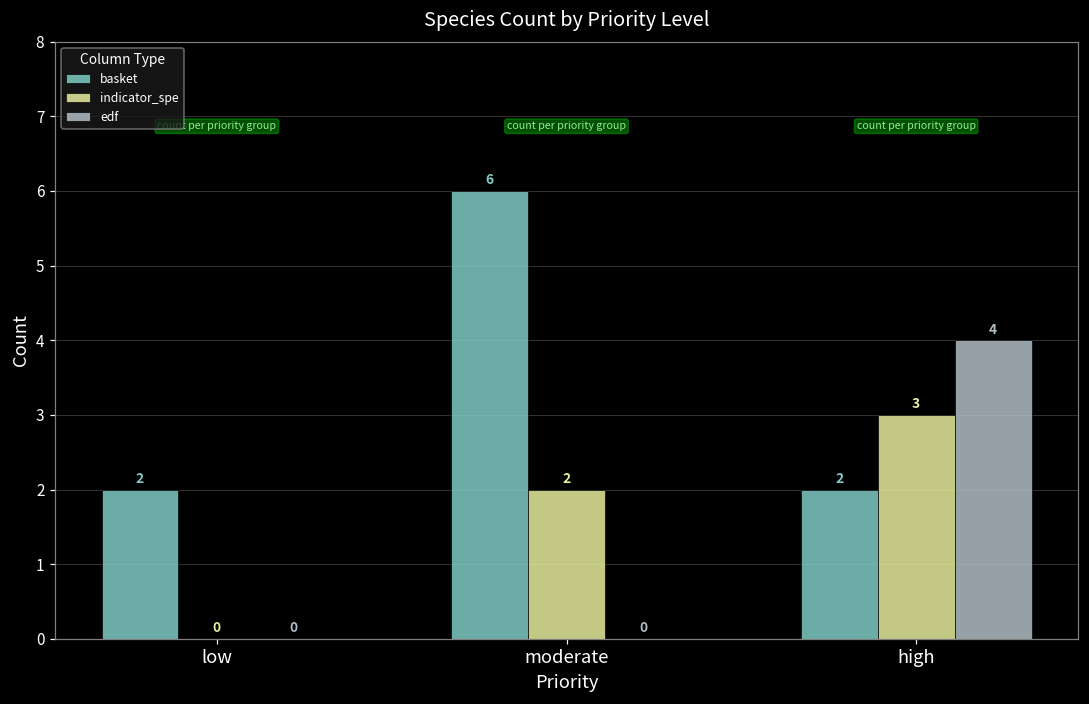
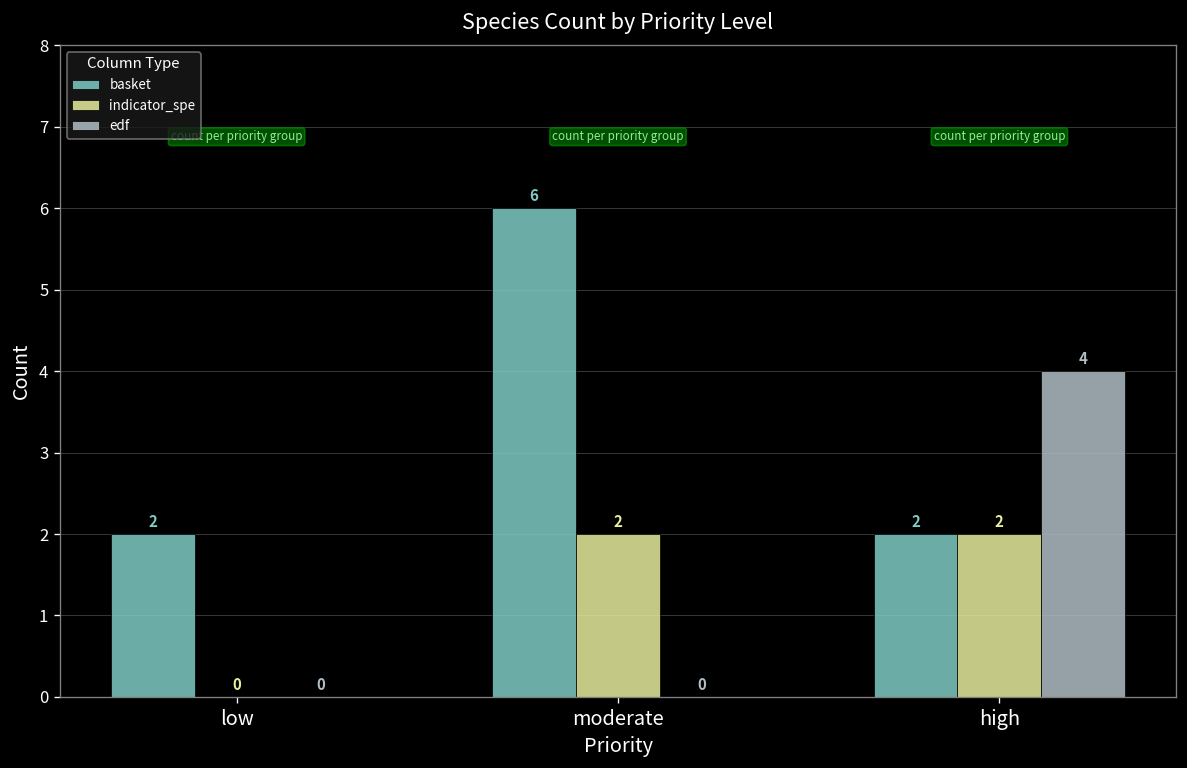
indicator_spe, high: 3 -> 2
